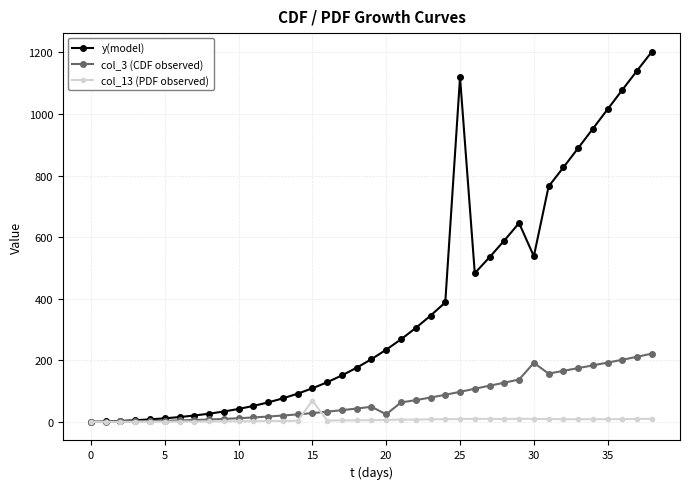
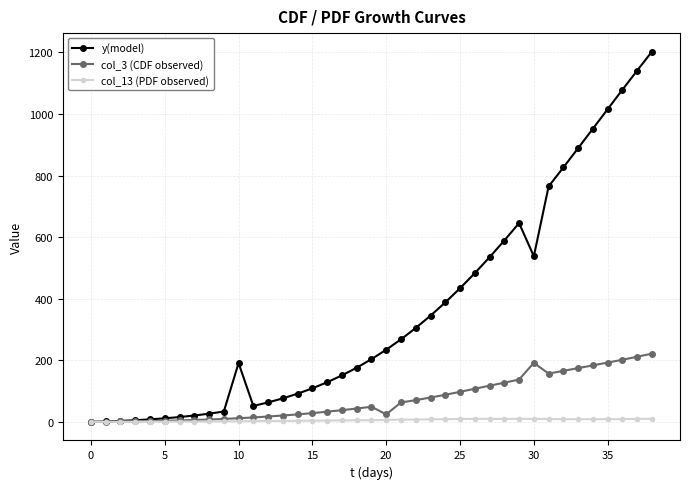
y(model), 10: 40 -> 190
col_13 (PDF observed), 15: 70 -> 0
y(model), 25: 1120 -> 430
